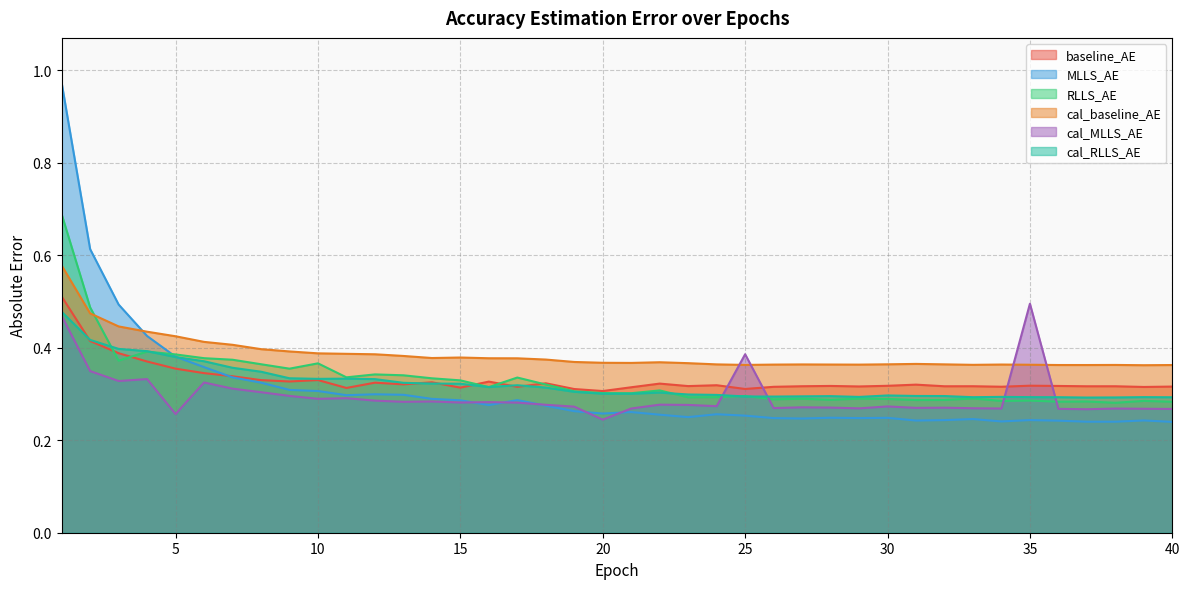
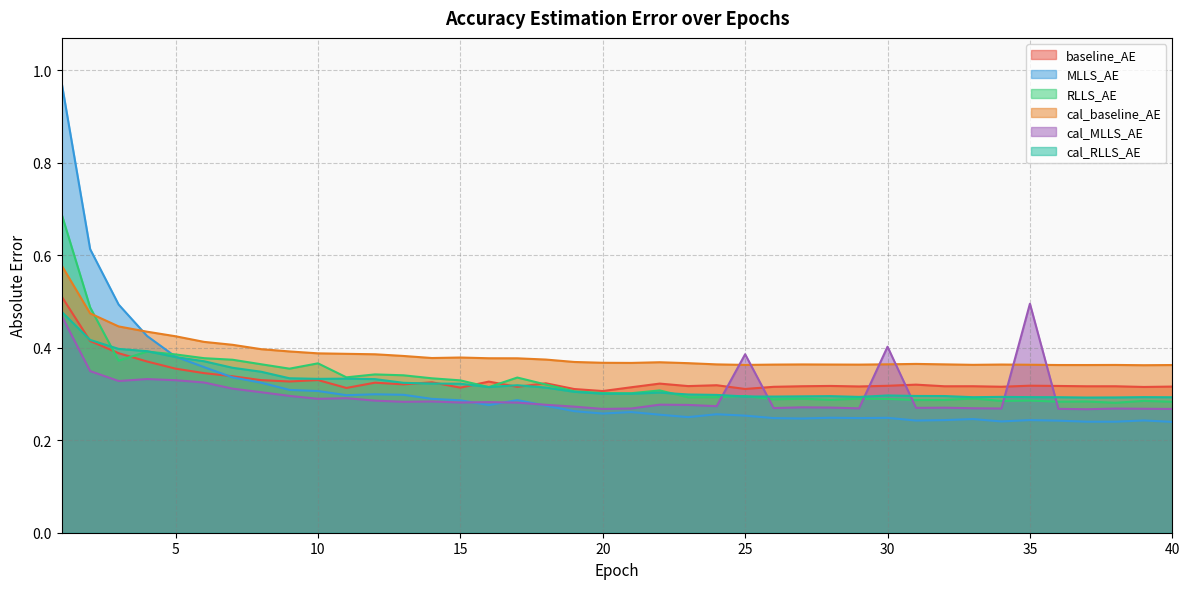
cal_MLLS_AE, 5: 0.26 -> 0.33
cal_MLLS_AE, 20: 0.24 -> 0.27
cal_MLLS_AE, 30: 0.27 -> 0.40
